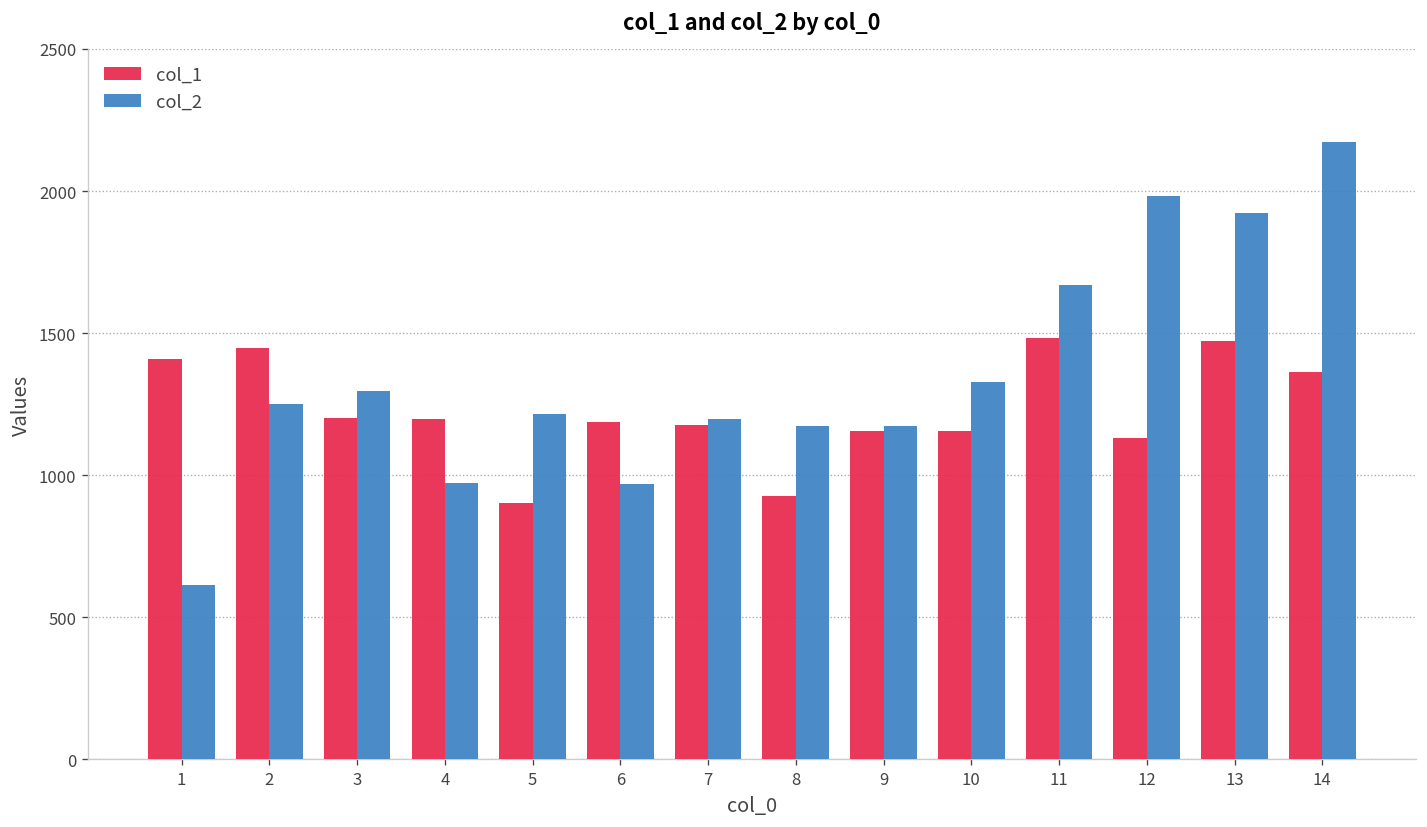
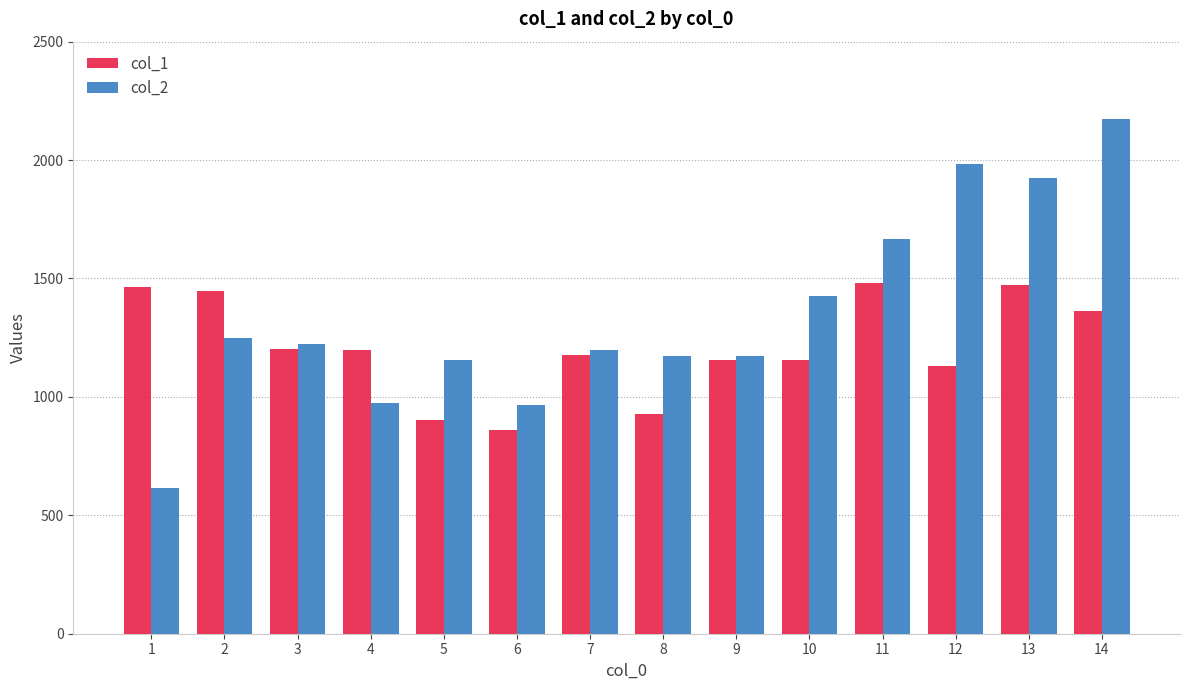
col_1, 1: 1410 -> 1470
col_2, 3: 1300 -> 1220
col_2, 5: 1210 -> 1160
col_1, 6: 1190 -> 860
col_2, 10: 1330 -> 1430
